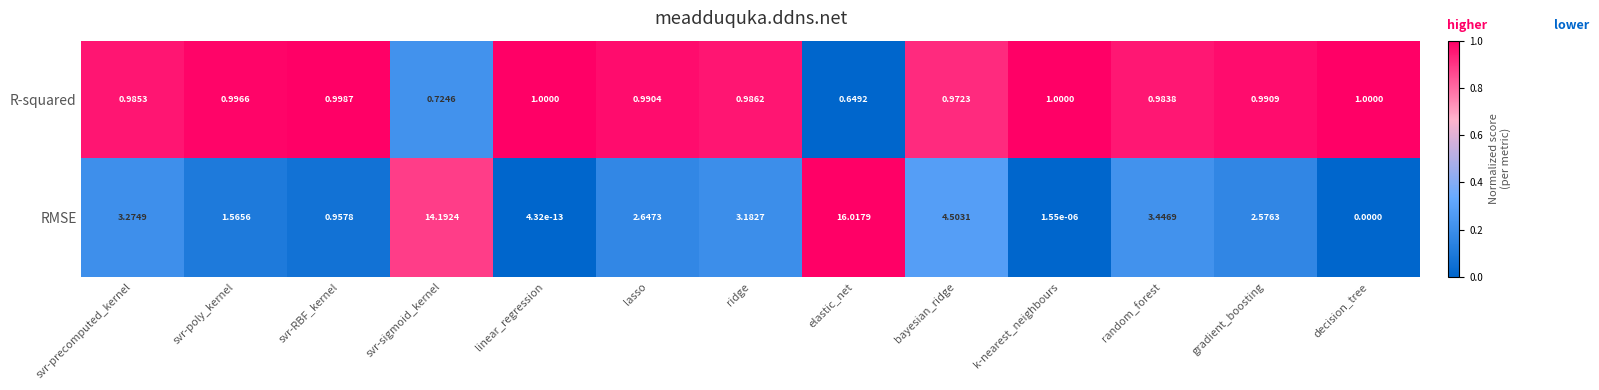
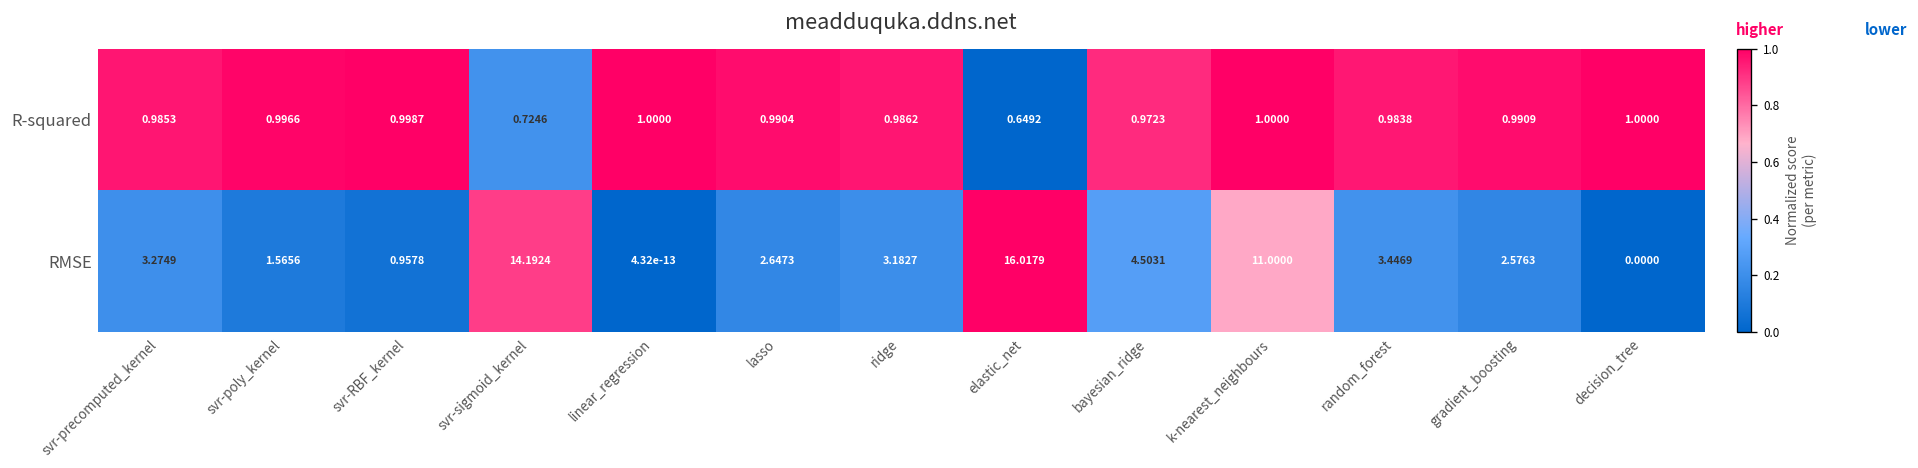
RMSE, k-nearest_neighbours: 1.55e-06 -> 11.0000
